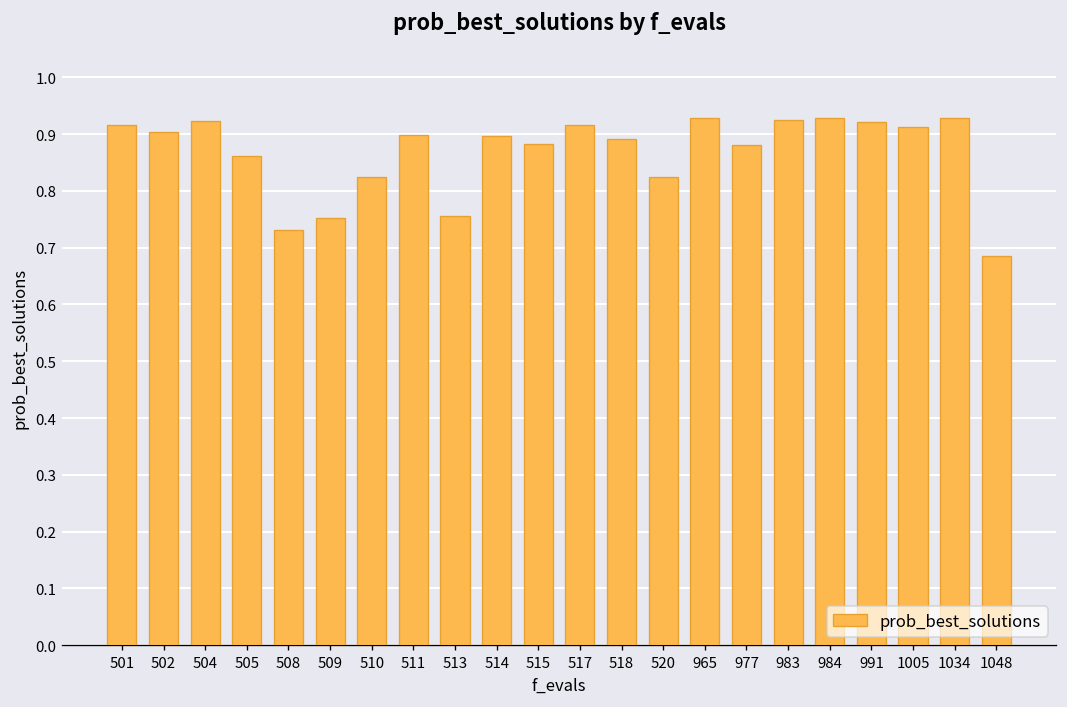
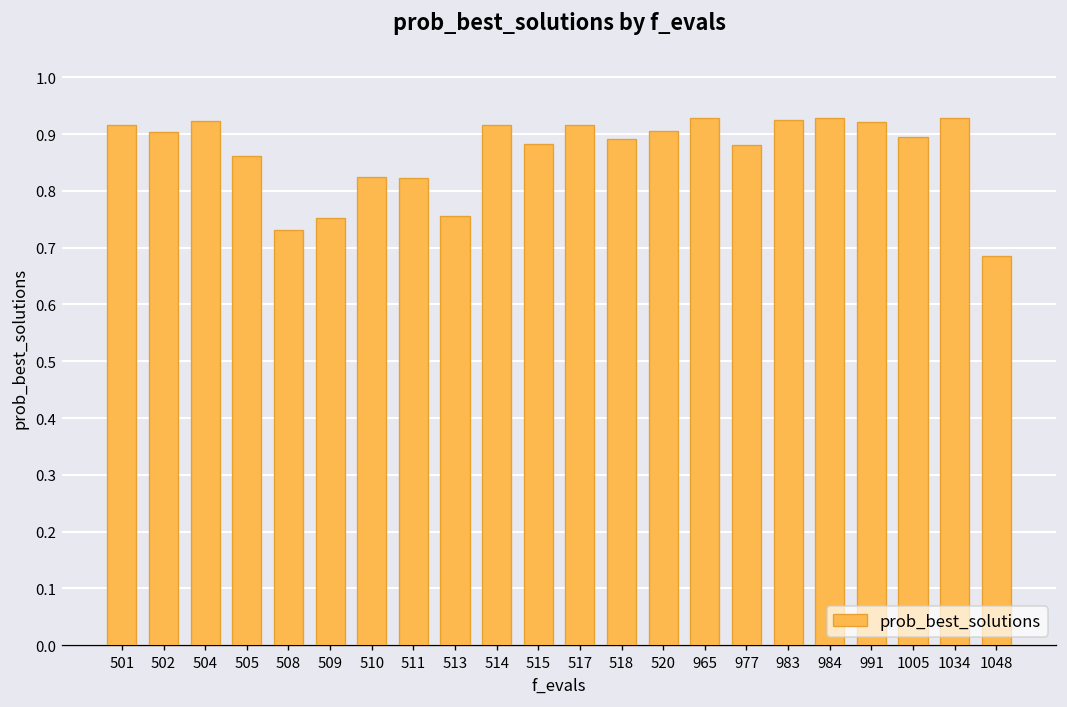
511: 0.90 -> 0.82
514: 0.90 -> 0.92
520: 0.82 -> 0.91
1005: 0.91 -> 0.89
